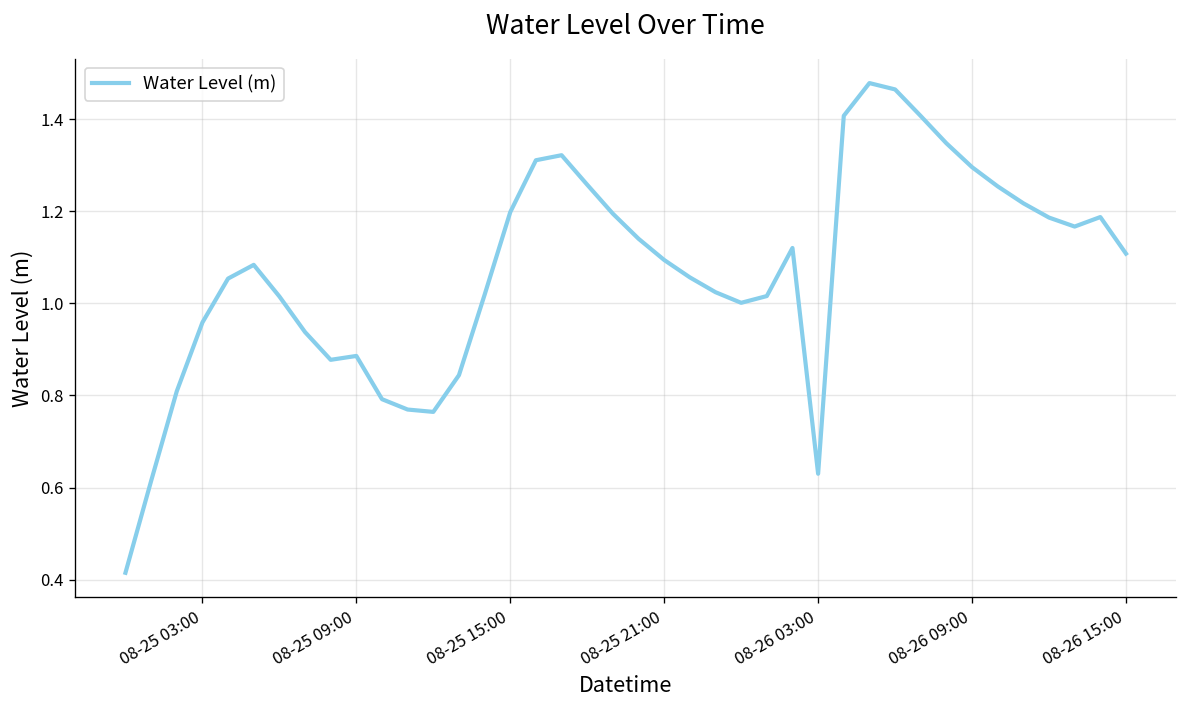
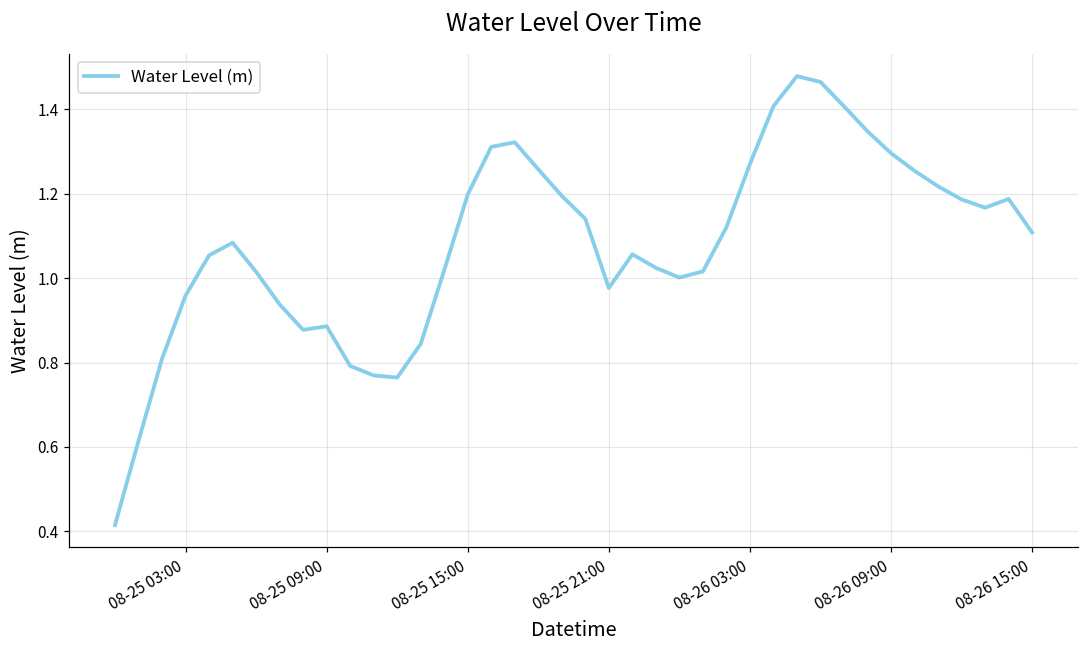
08-25 21:00: 1.09 -> 0.98
08-26 03:00: 0.63 -> 1.27
